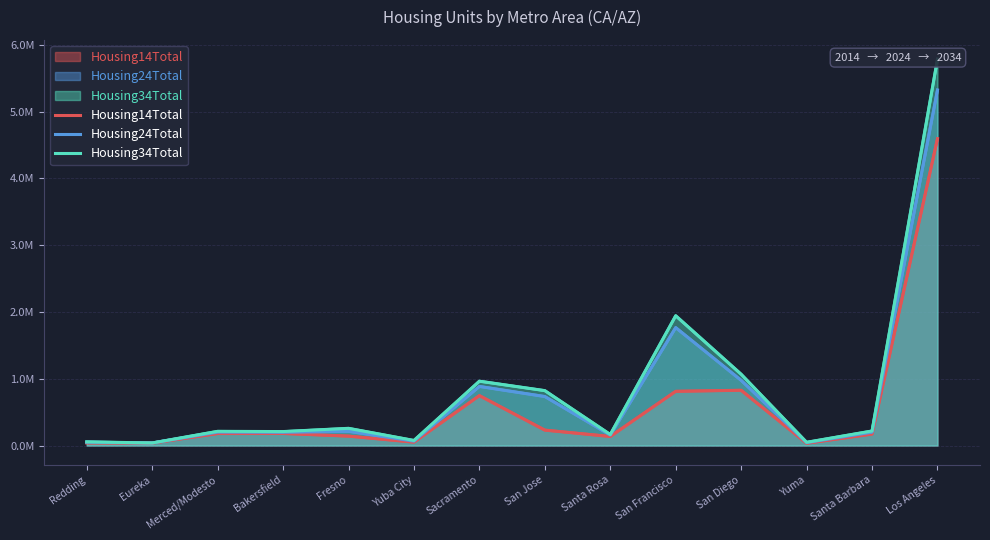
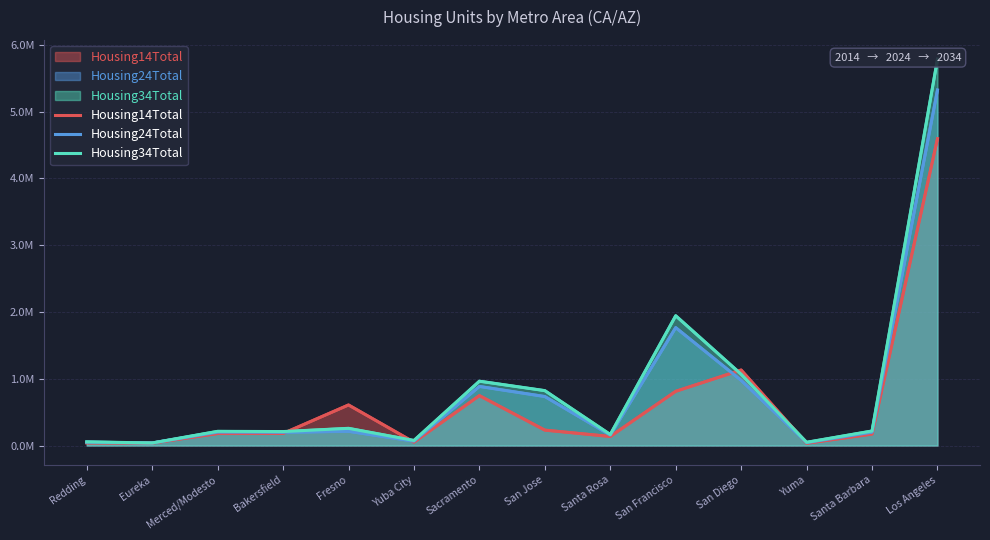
Housing14Total, Fresno: 100000 -> 600000
Housing14Total, San Diego: 800000 -> 1100000
